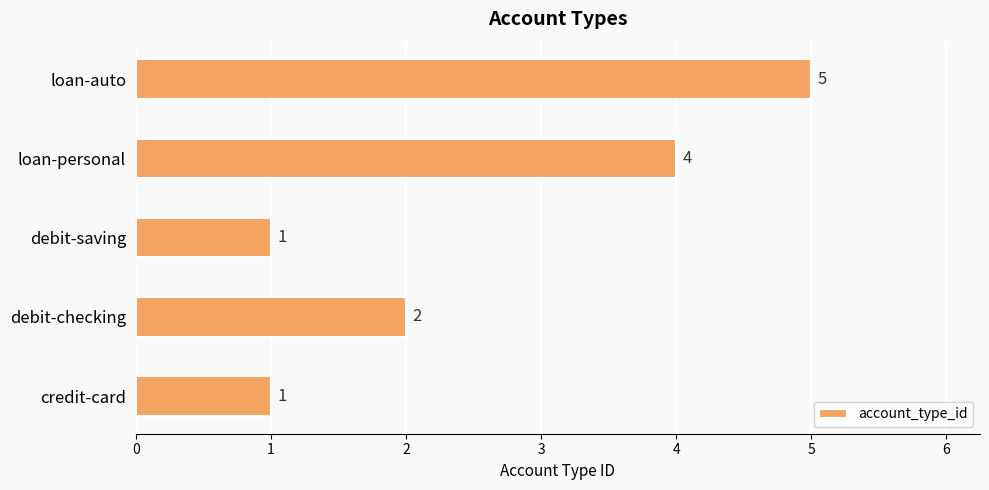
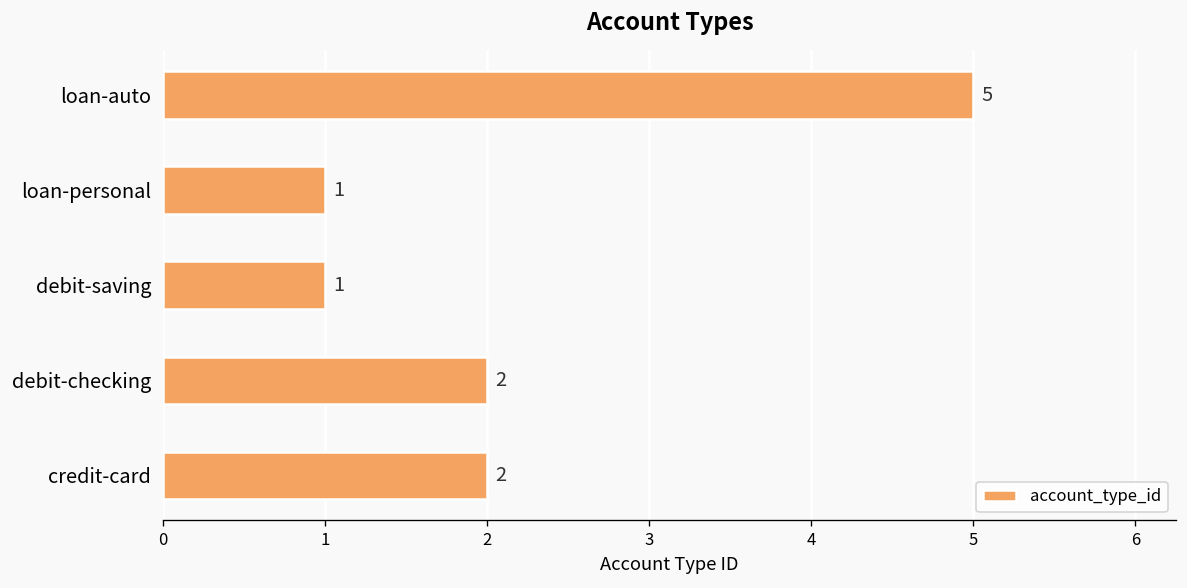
loan-personal: 4 -> 1
credit-card: 1 -> 2
